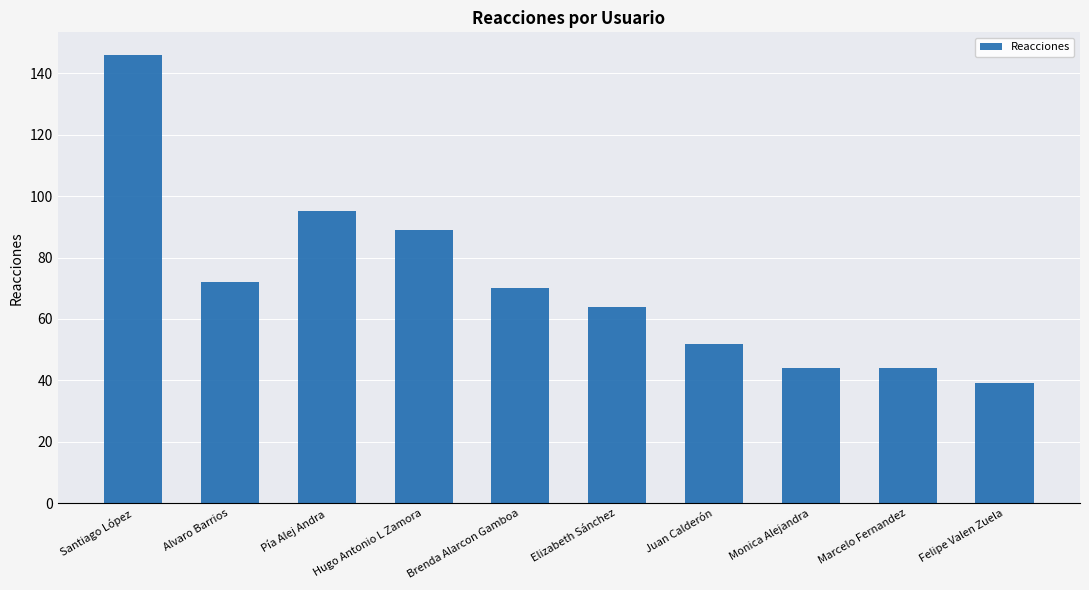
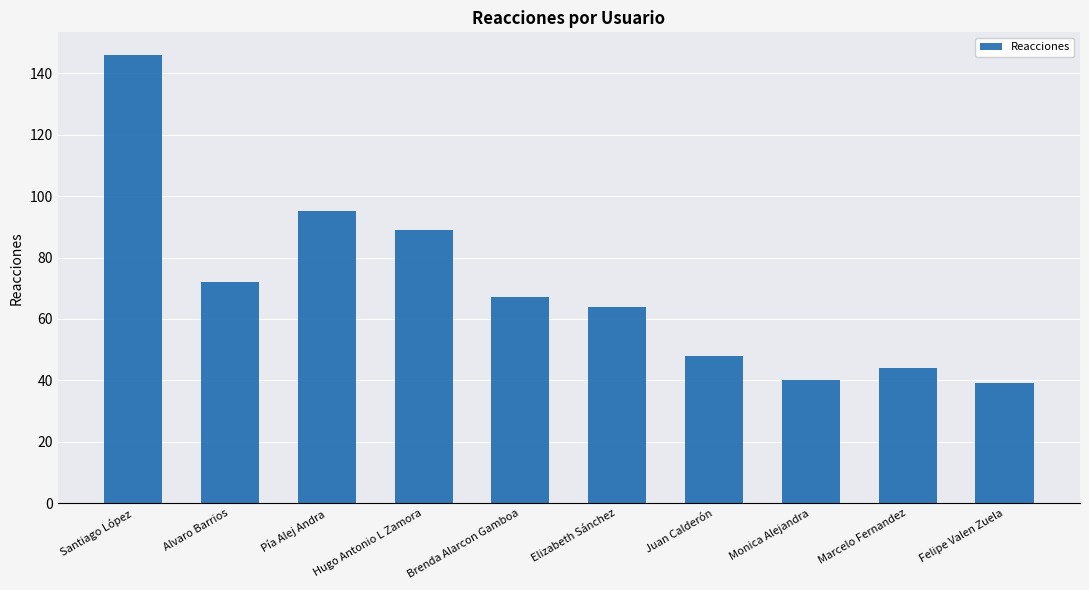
Brenda Alarcon Gamboa: 70 -> 67
Juan Calderón: 52 -> 48
Monica Alejandra: 44 -> 40
